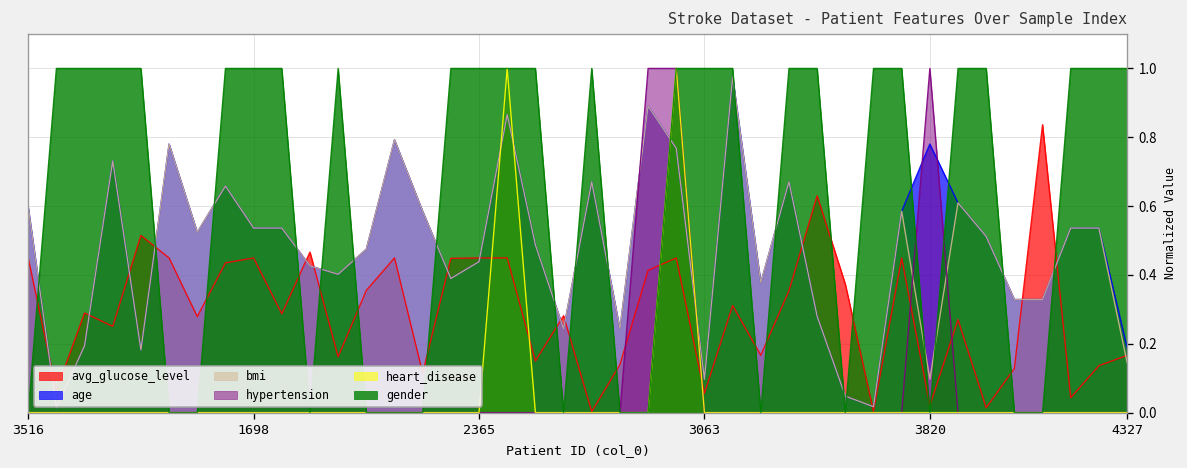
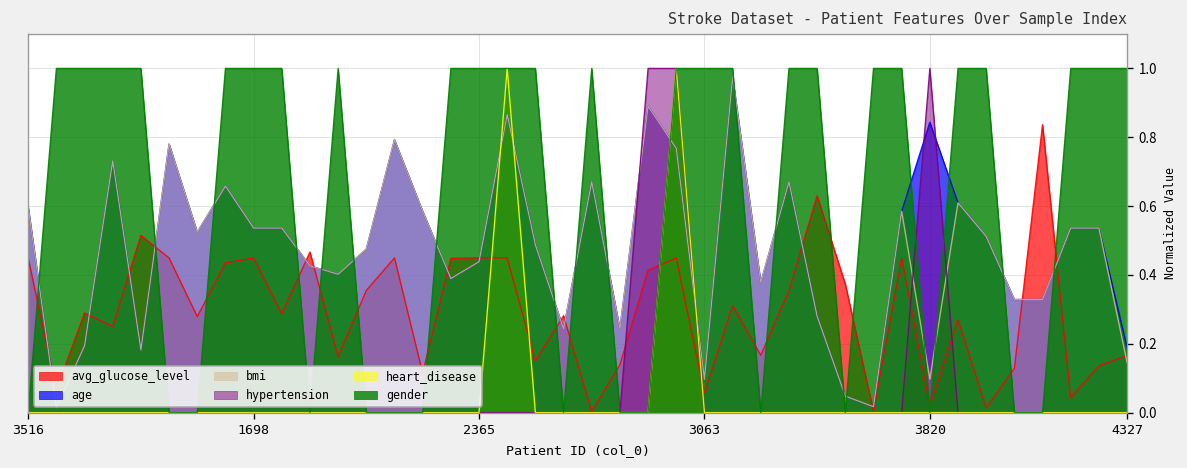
age, 3820: 0.78 -> 0.84
